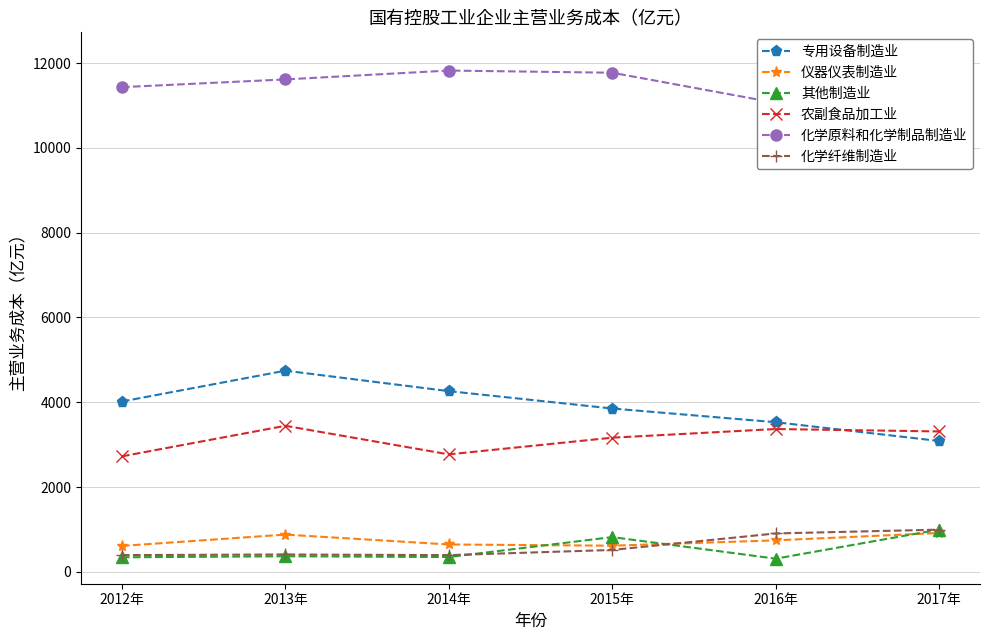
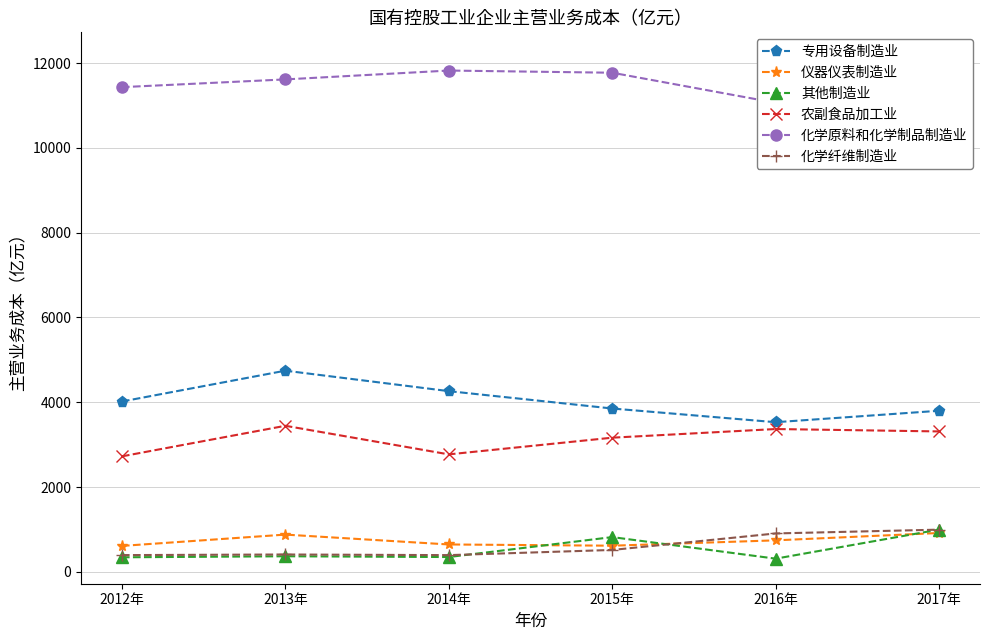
专用设备制造业, 2017年: 3100 -> 3800
